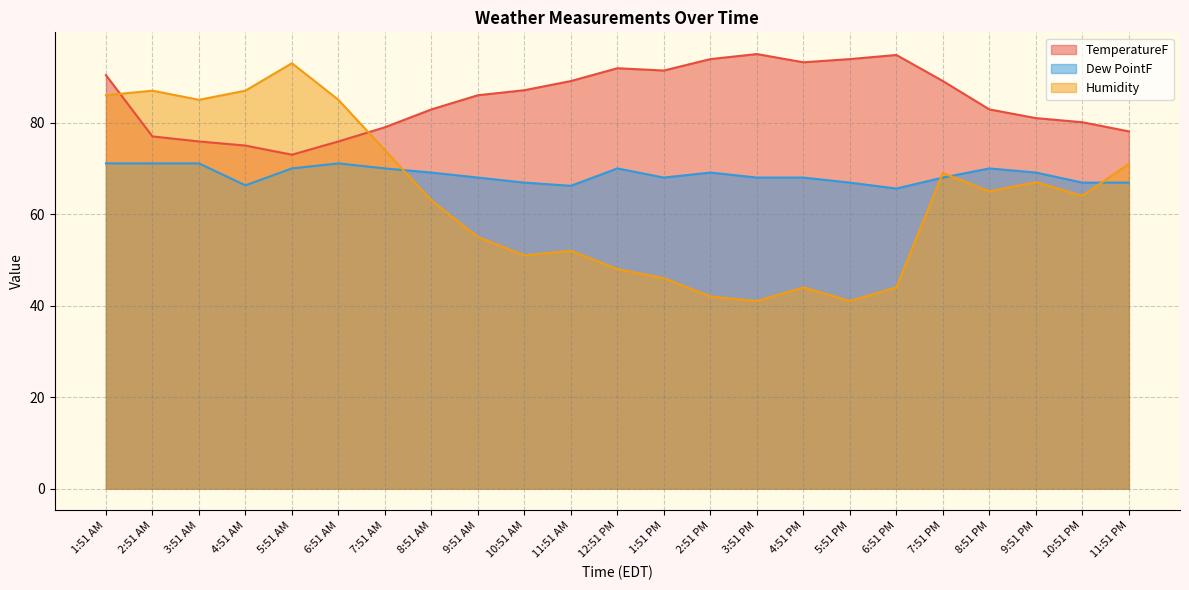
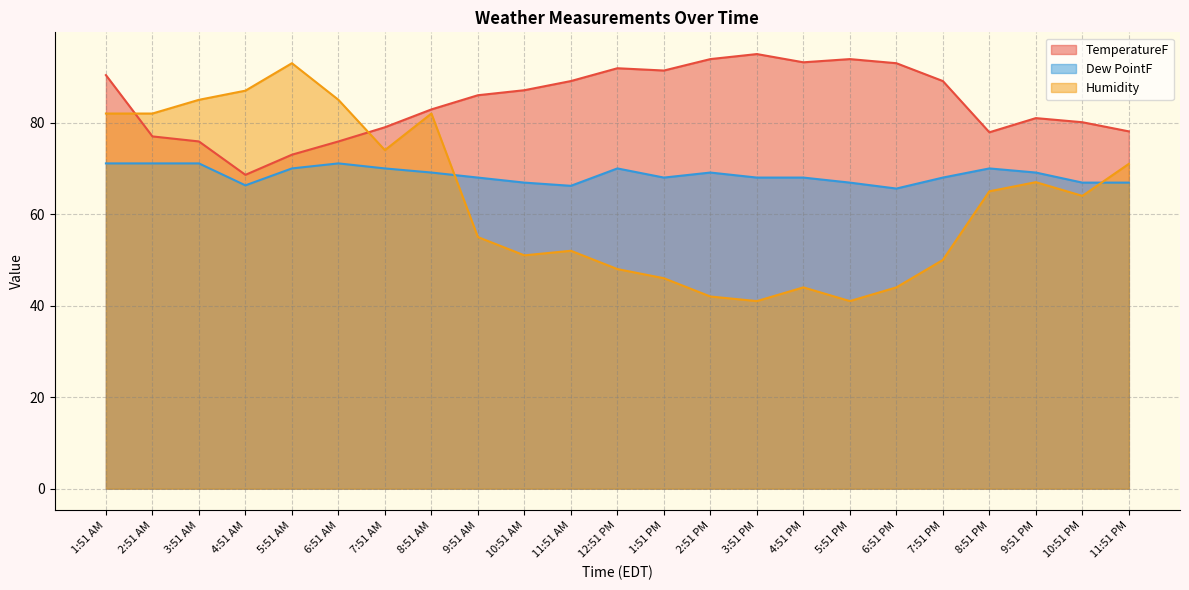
Humidity, 1:51 AM: 86 -> 82
Humidity, 2:51 AM: 87 -> 82
TemperatureF, 4:51 AM: 75 -> 69
Humidity, 8:51 AM: 63 -> 82
TemperatureF, 6:51 PM: 95 -> 93
Humidity, 7:51 PM: 69 -> 50
TemperatureF, 8:51 PM: 83 -> 78
